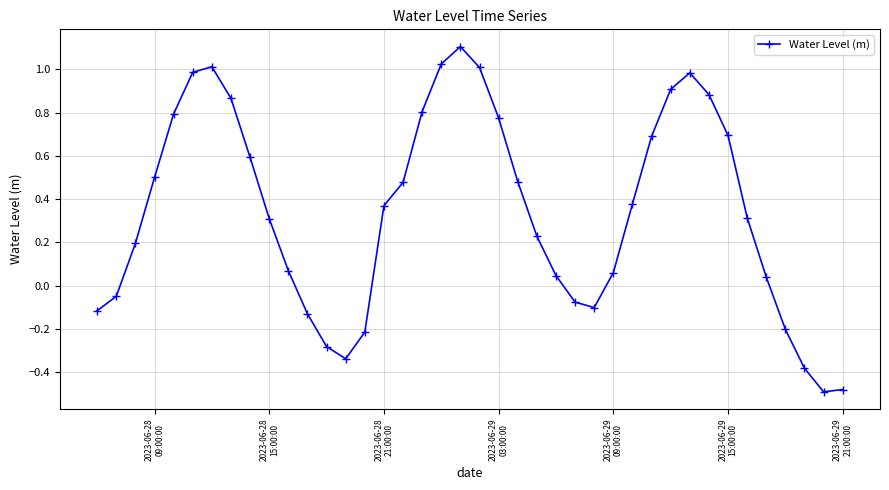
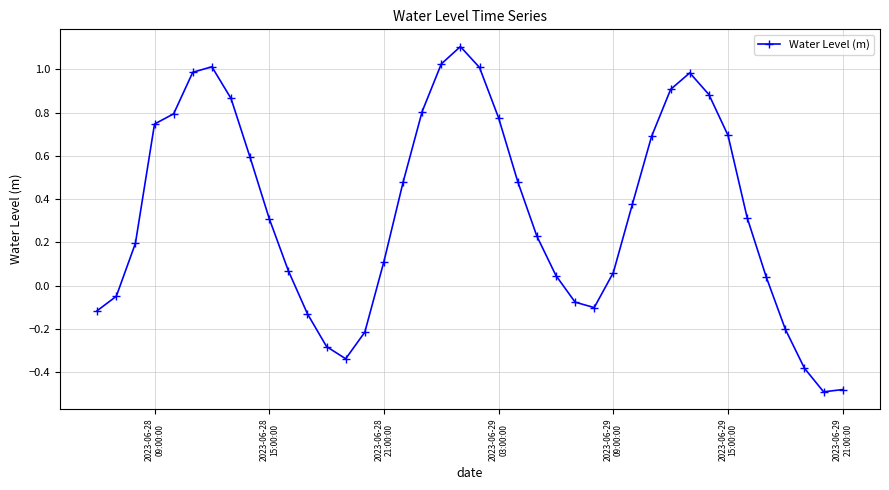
2023-06-28 09:00:00: 0.50 -> 0.75
2023-06-28 21:00:00: 0.37 -> 0.11
